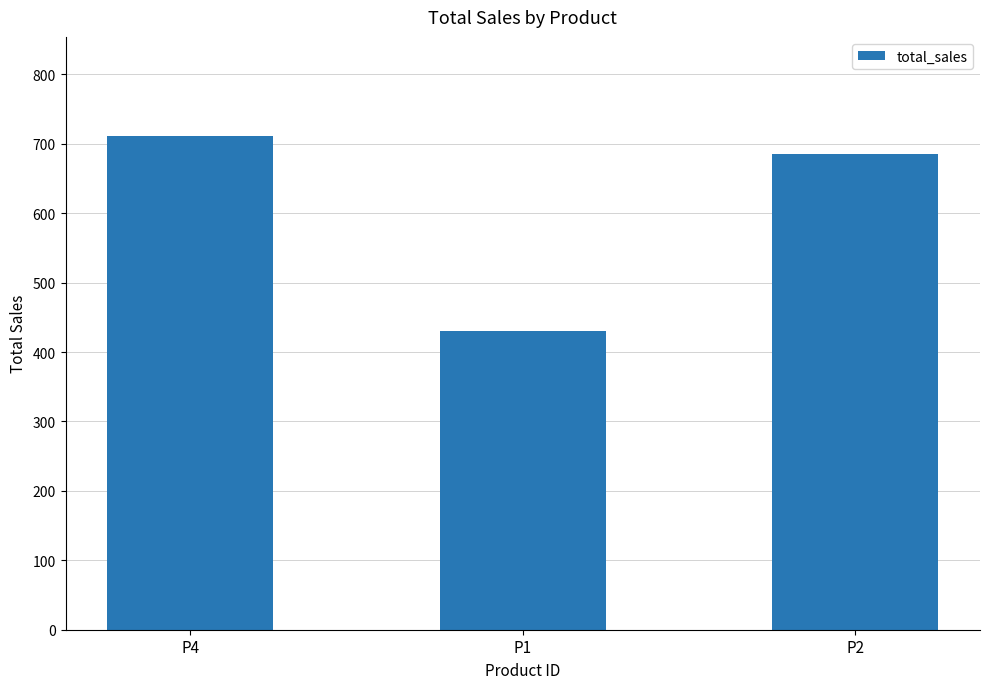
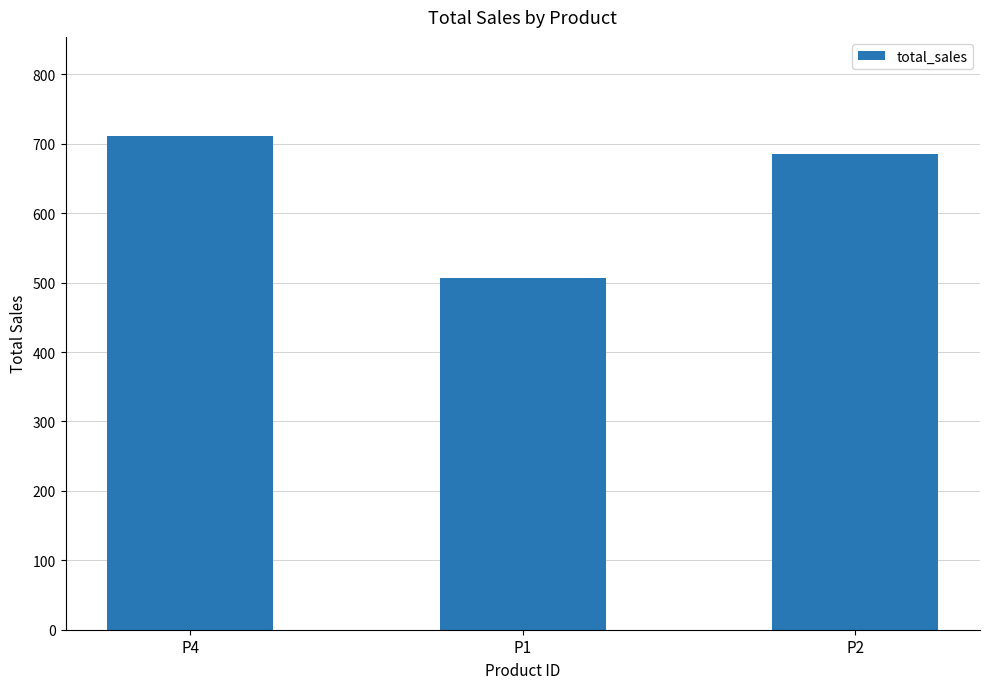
P1: 430 -> 510
